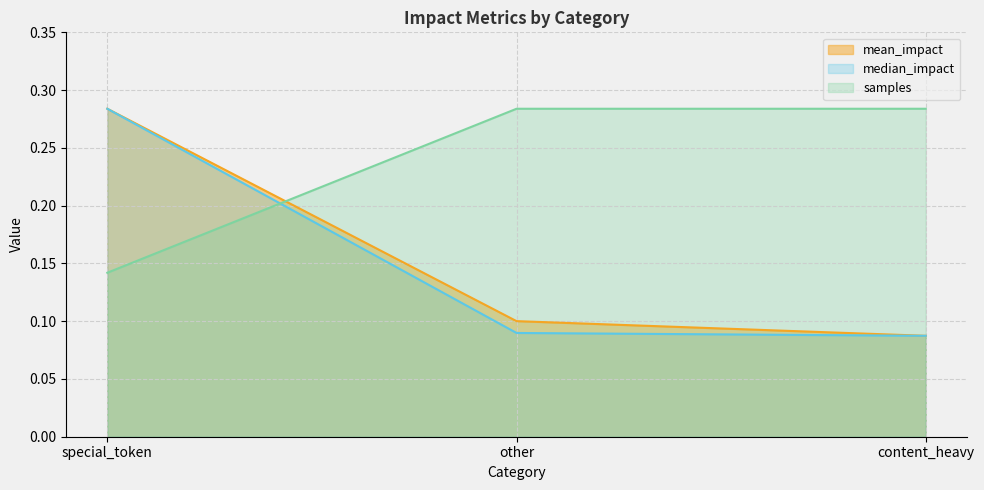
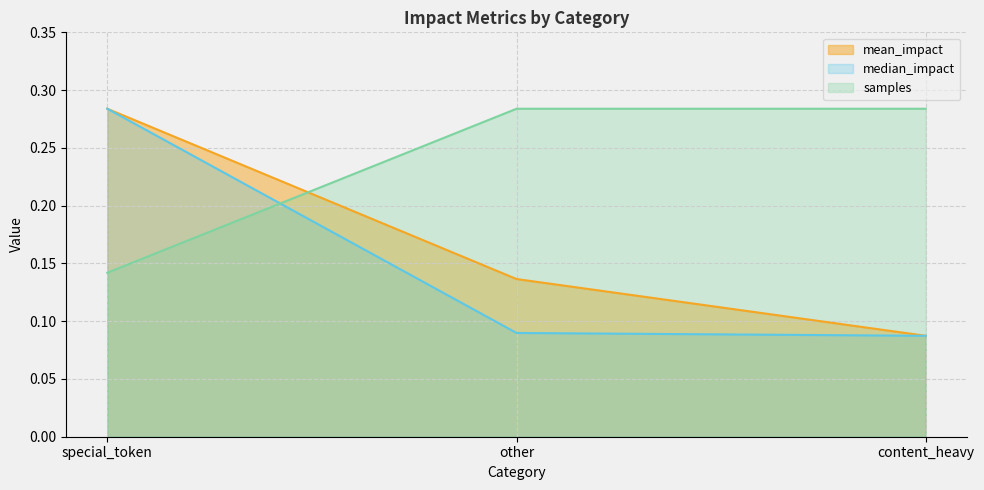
mean_impact, other: 0.100 -> 0.136
